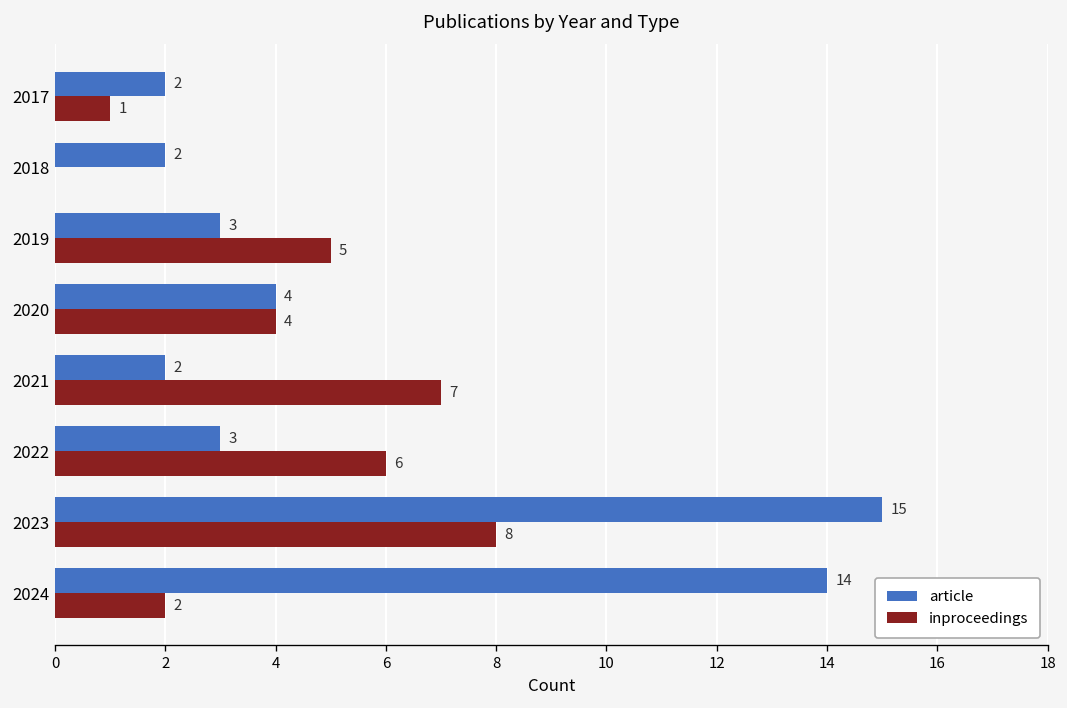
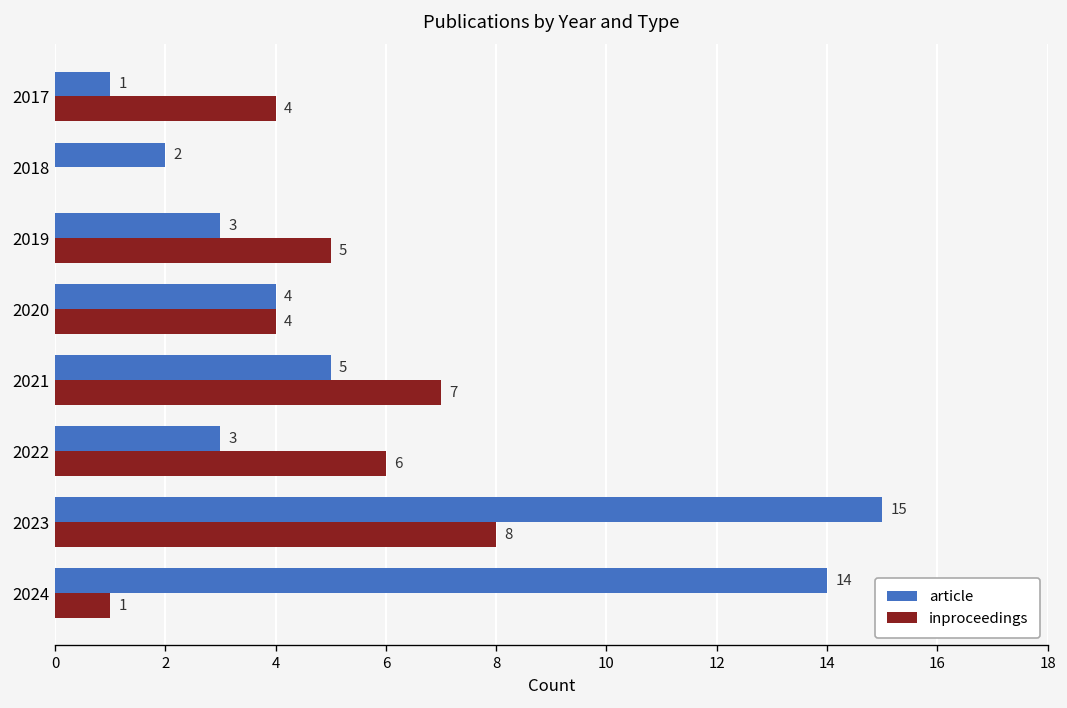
article, 2017: 2 -> 1
inproceedings, 2017: 1 -> 4
article, 2021: 2 -> 5
inproceedings, 2024: 2 -> 1
